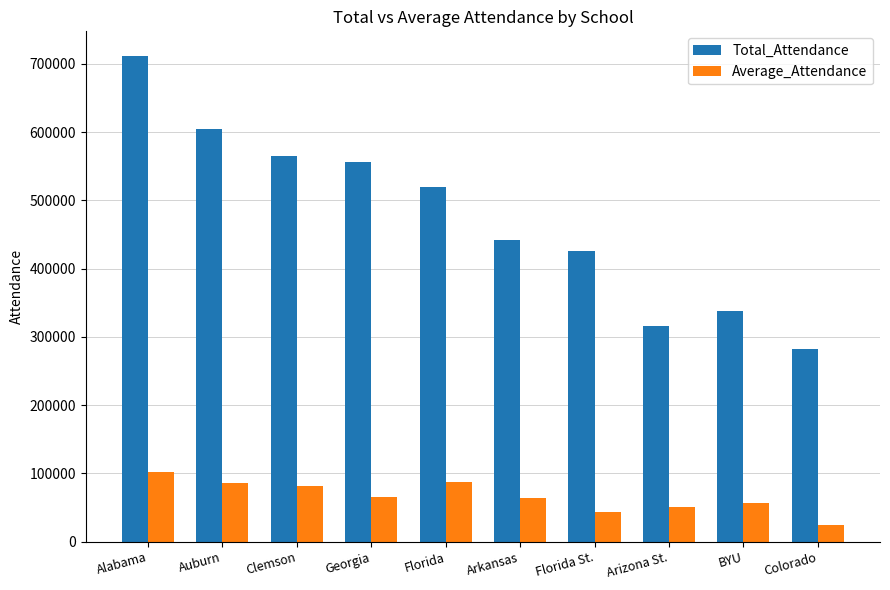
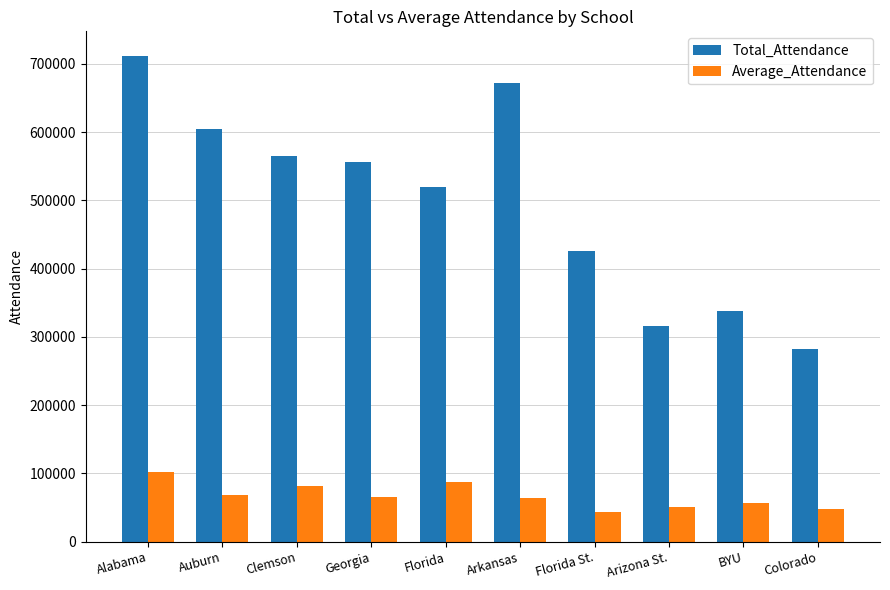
Average_Attendance, Auburn: 90000 -> 70000
Total_Attendance, Arkansas: 440000 -> 670000
Average_Attendance, Colorado: 20000 -> 50000
